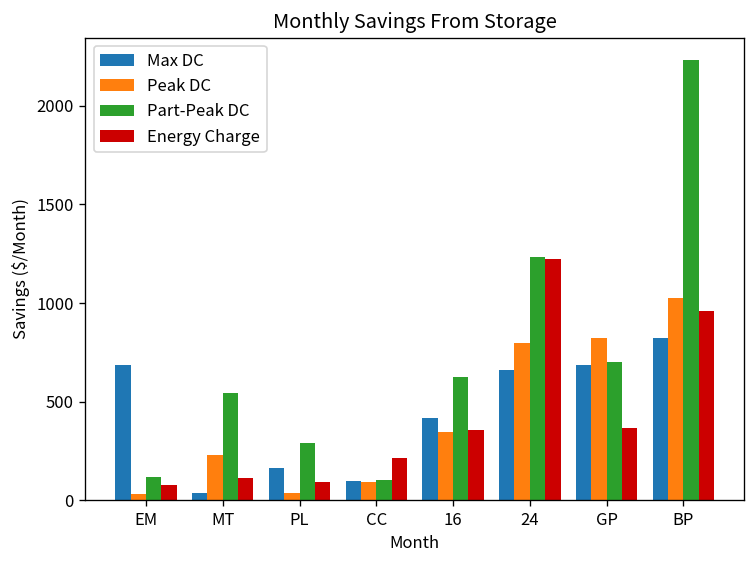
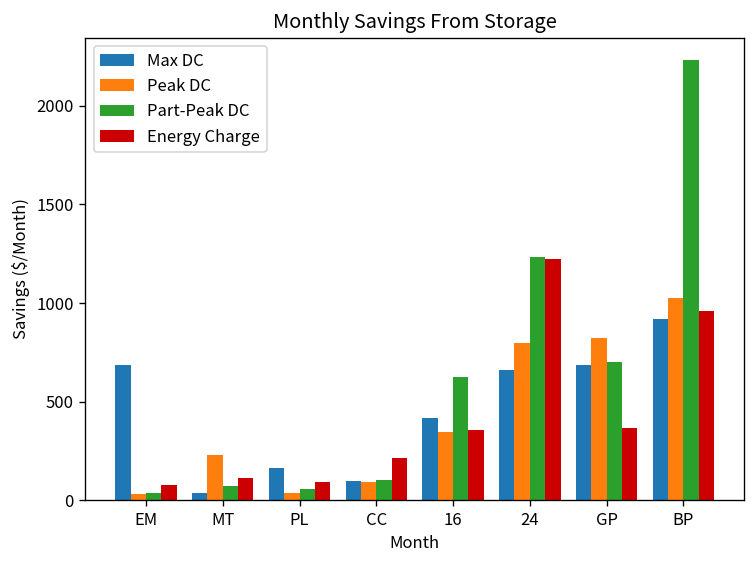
Part-Peak DC, EM: 120 -> 40
Part-Peak DC, MT: 540 -> 70
Part-Peak DC, PL: 290 -> 60
Max DC, BP: 820 -> 920
